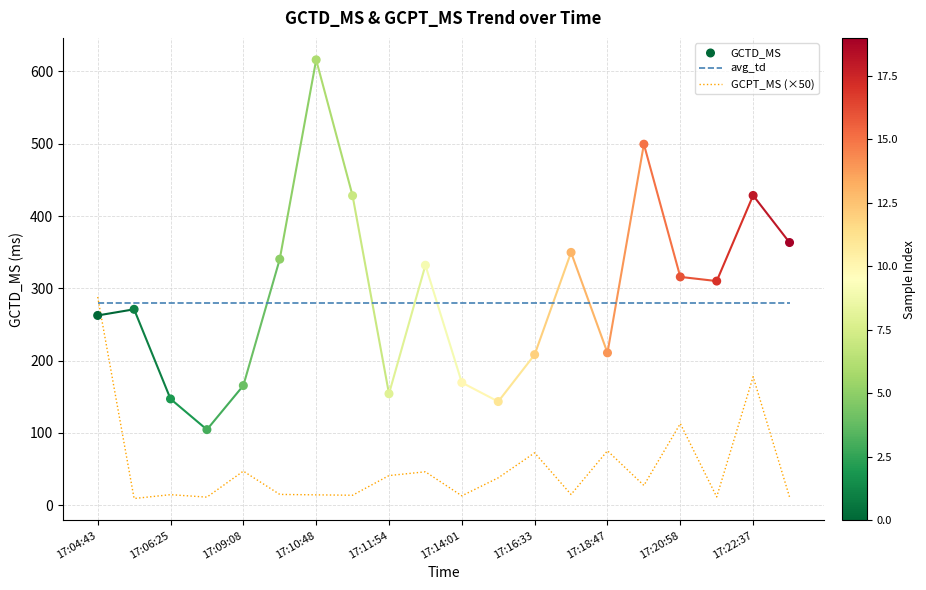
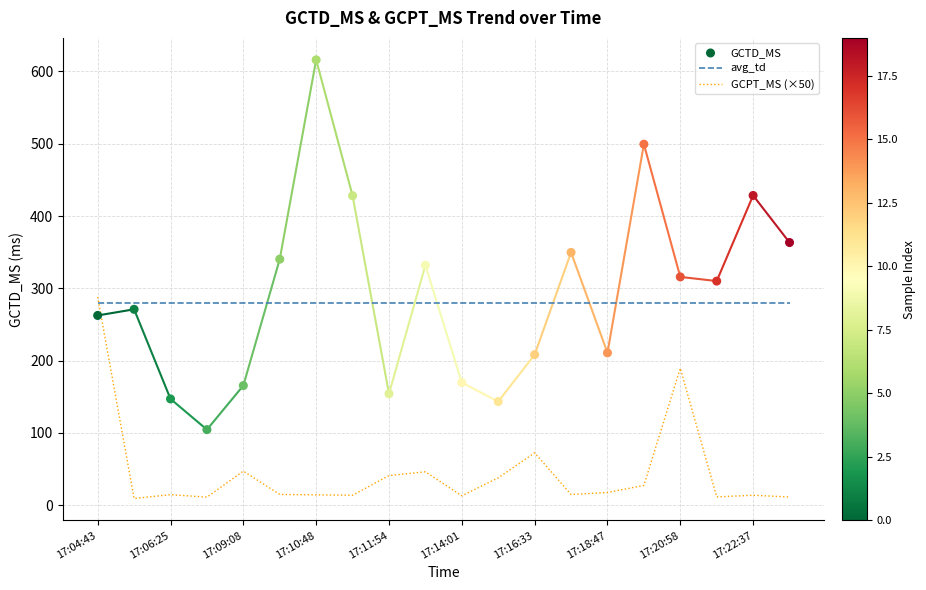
GCPT_MS (×50), 17:18:47: 80 -> 20
GCPT_MS (×50), 17:20:58: 110 -> 190
GCPT_MS (×50), 17:22:37: 180 -> 10
